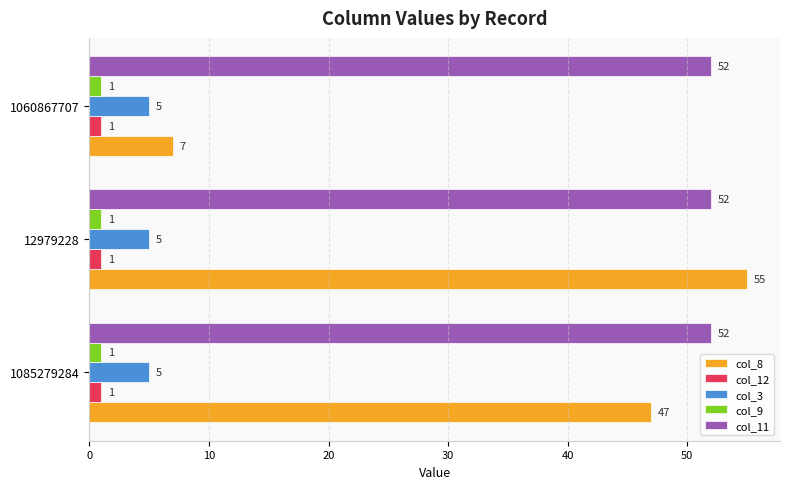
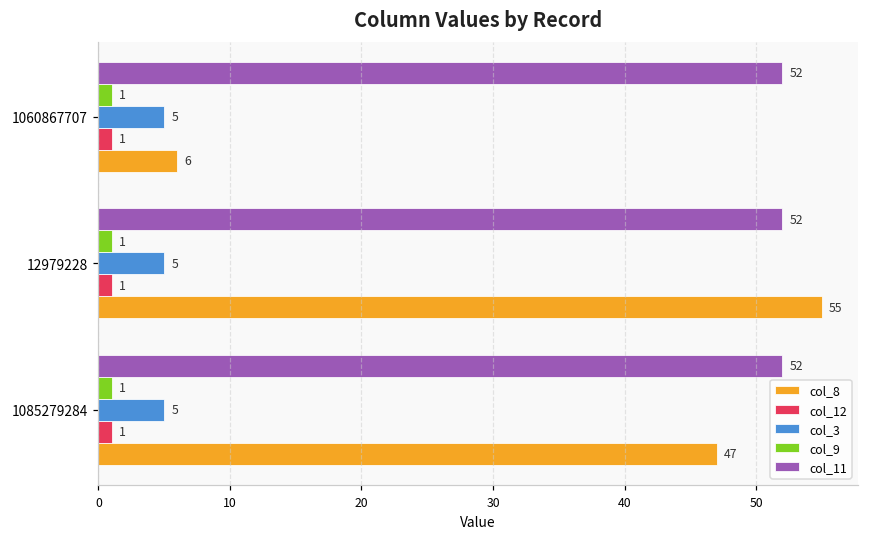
col_8, 1060867707: 7 -> 6
